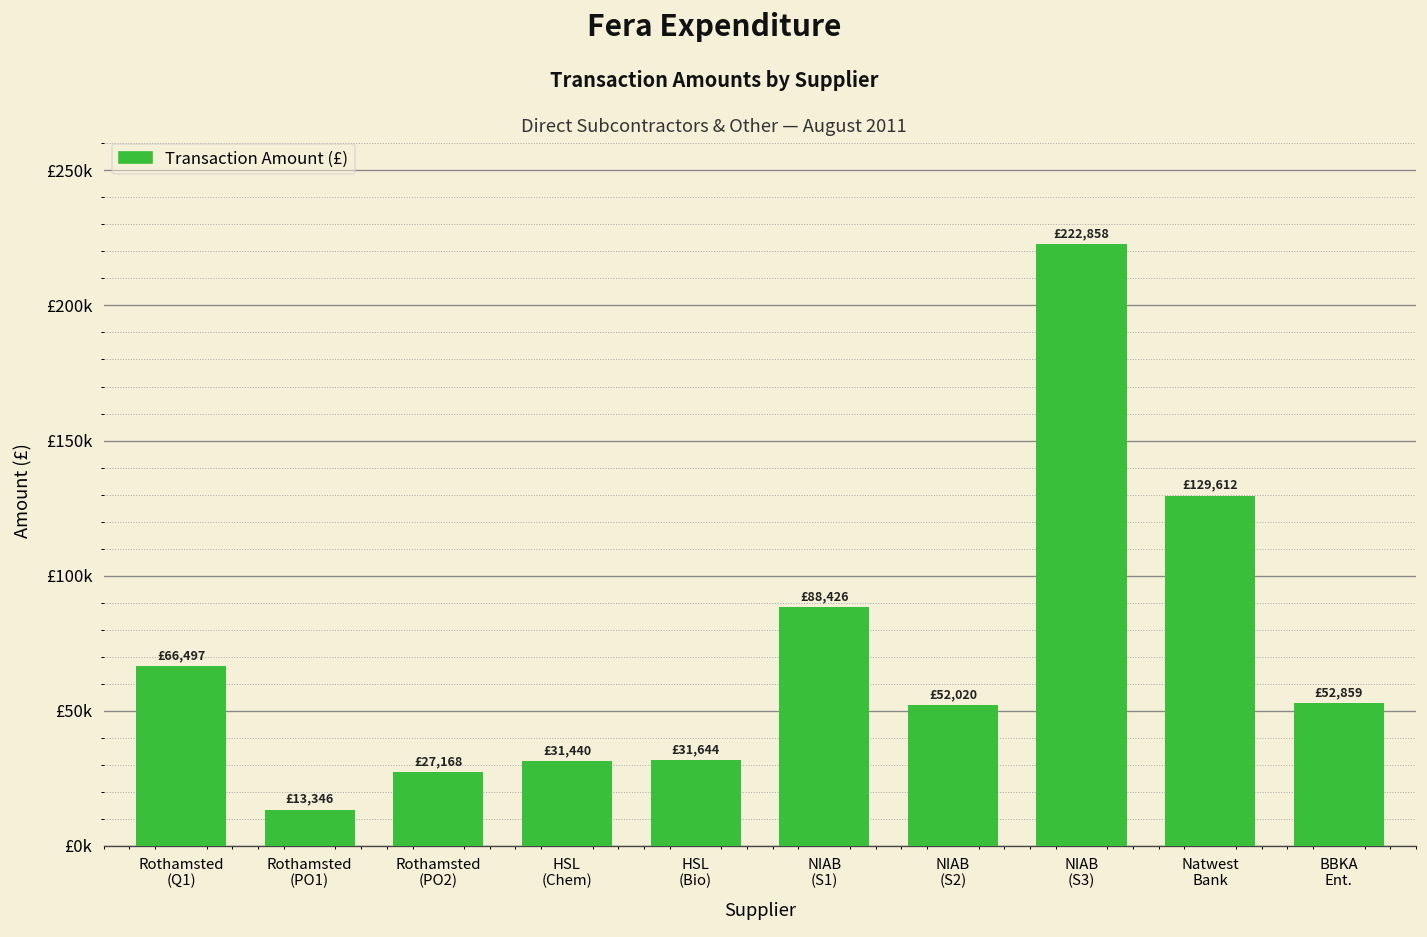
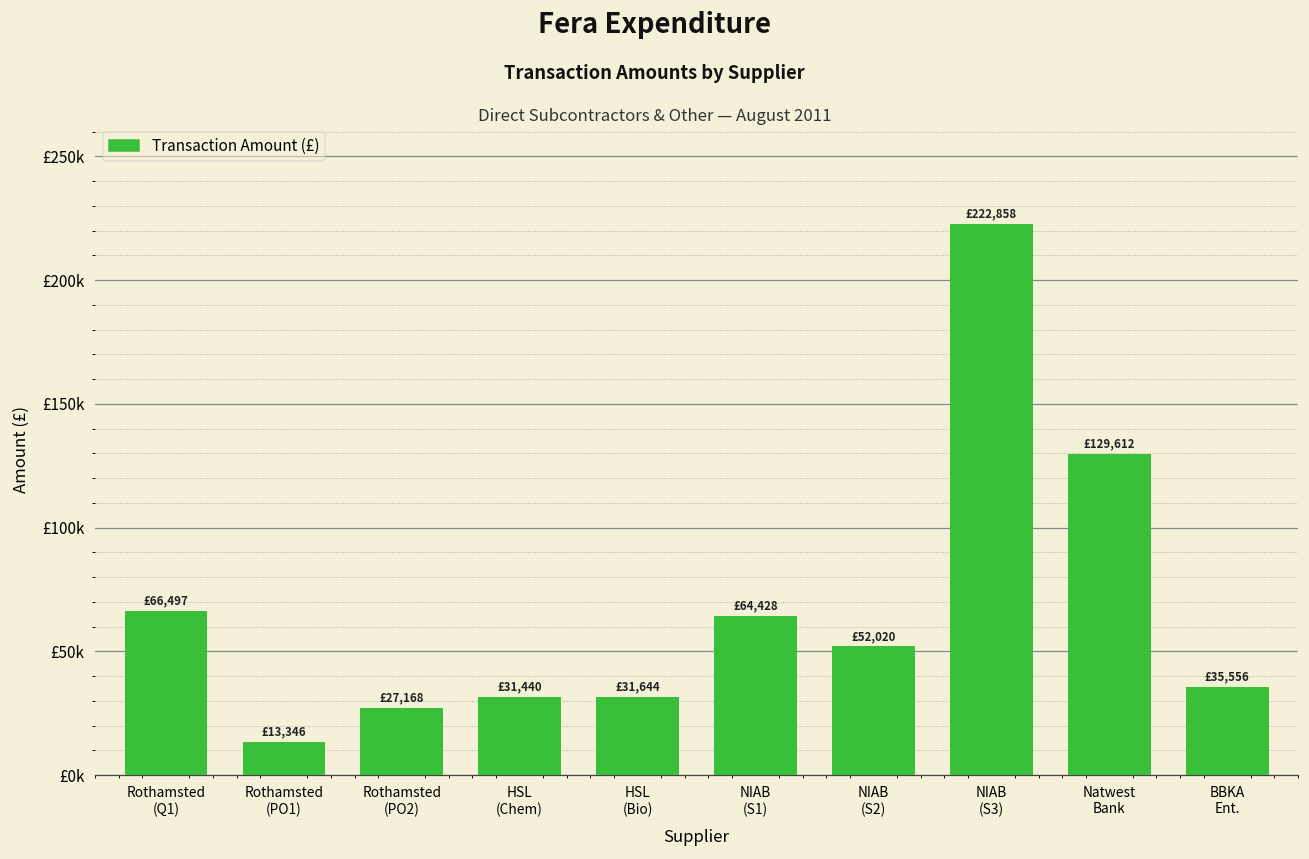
NIAB (S1): £88,426 -> £64,428
BBKA Ent.: £52,859 -> £35,556
